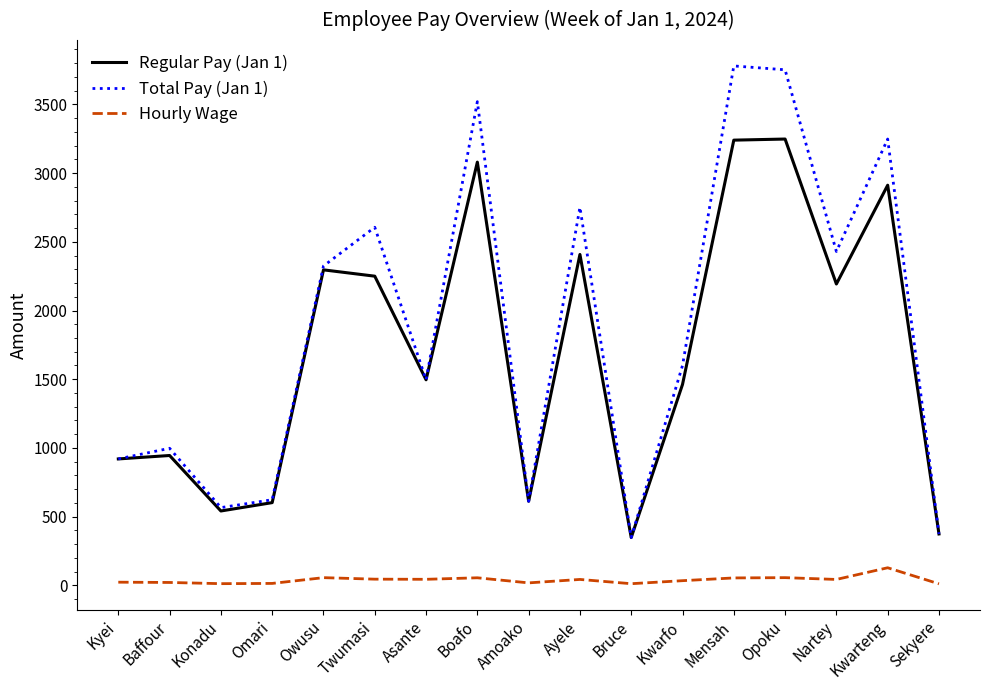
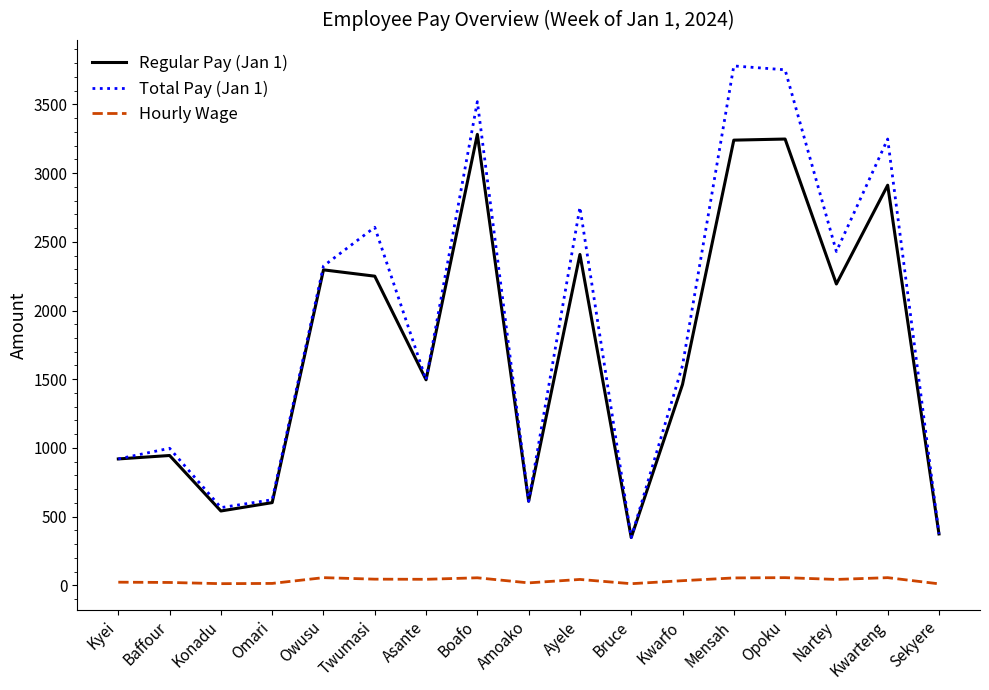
Regular Pay (Jan 1), Boafo: 3080 -> 3280
Hourly Wage, Kwarteng: 130 -> 60
